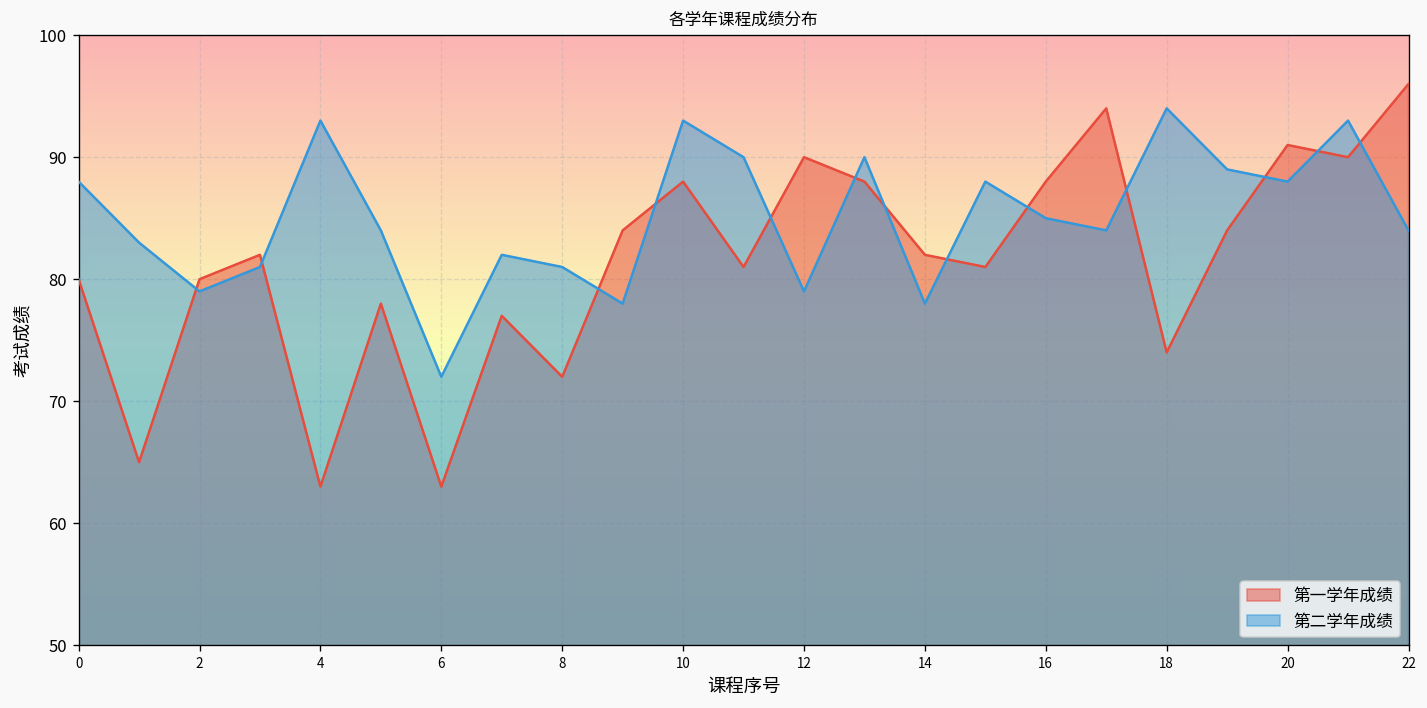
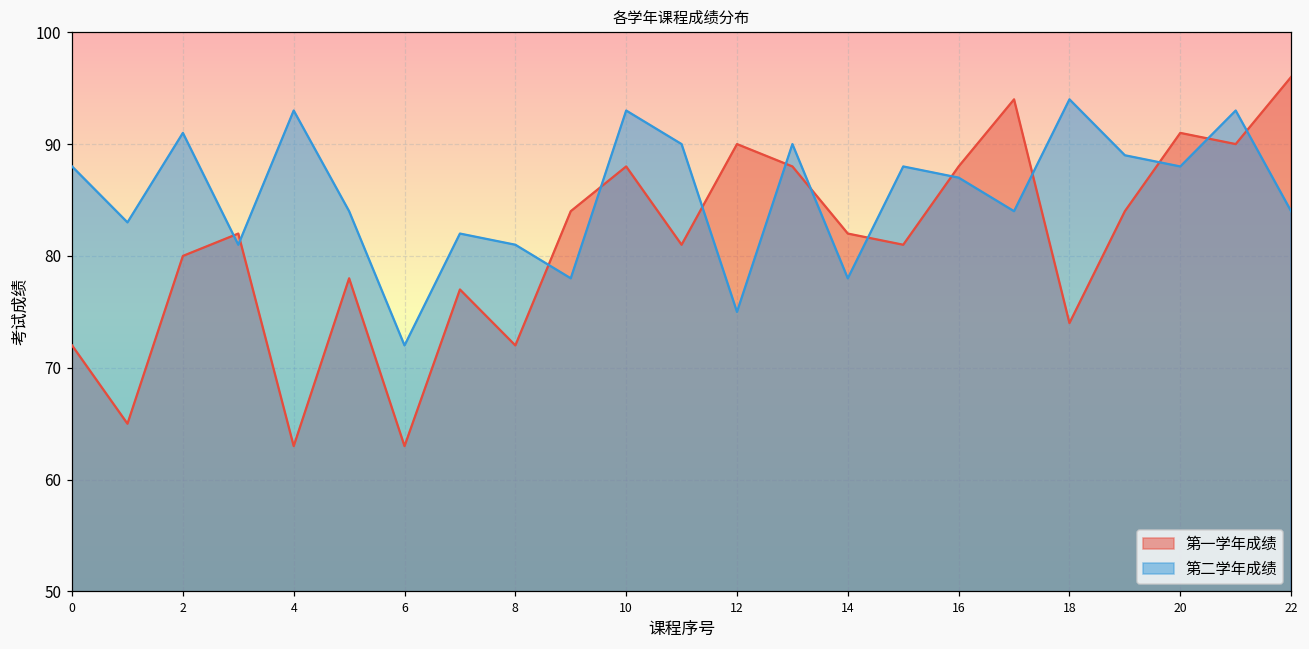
第一学年成绩, 0: 80 -> 72
第二学年成绩, 2: 79 -> 91
第二学年成绩, 12: 79 -> 75
第二学年成绩, 16: 85 -> 87
